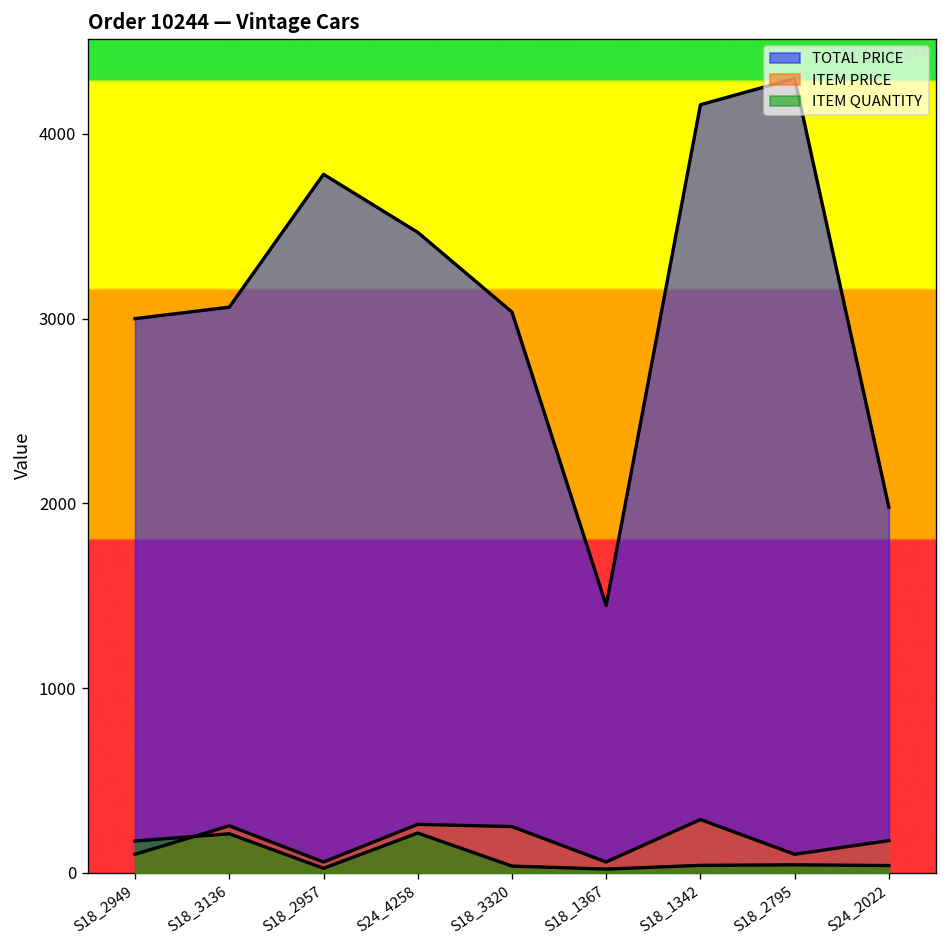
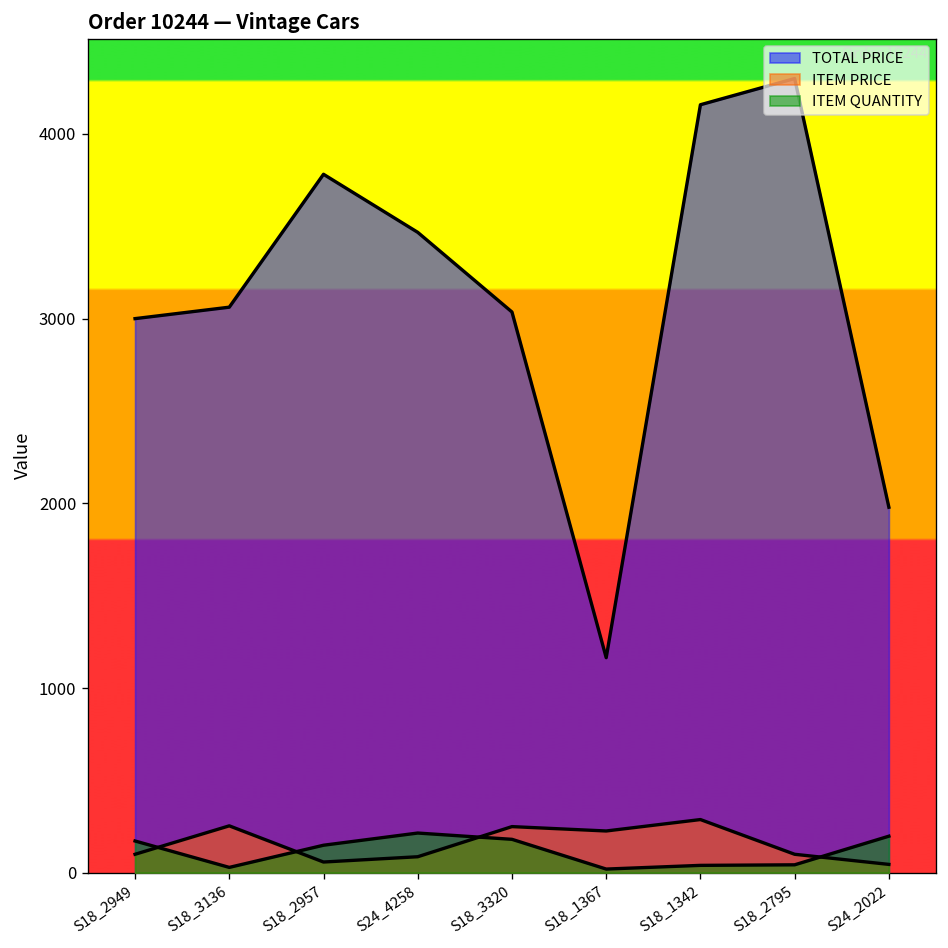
ITEM QUANTITY, S18_3136: 210 -> 30
ITEM QUANTITY, S18_2957: 20 -> 150
ITEM PRICE, S24_4258: 260 -> 90
ITEM QUANTITY, S18_3320: 40 -> 180
TOTAL PRICE, S18_1367: 1450 -> 1160
ITEM PRICE, S18_1367: 60 -> 230
ITEM PRICE, S24_2022: 170 -> 50
ITEM QUANTITY, S24_2022: 40 -> 200
